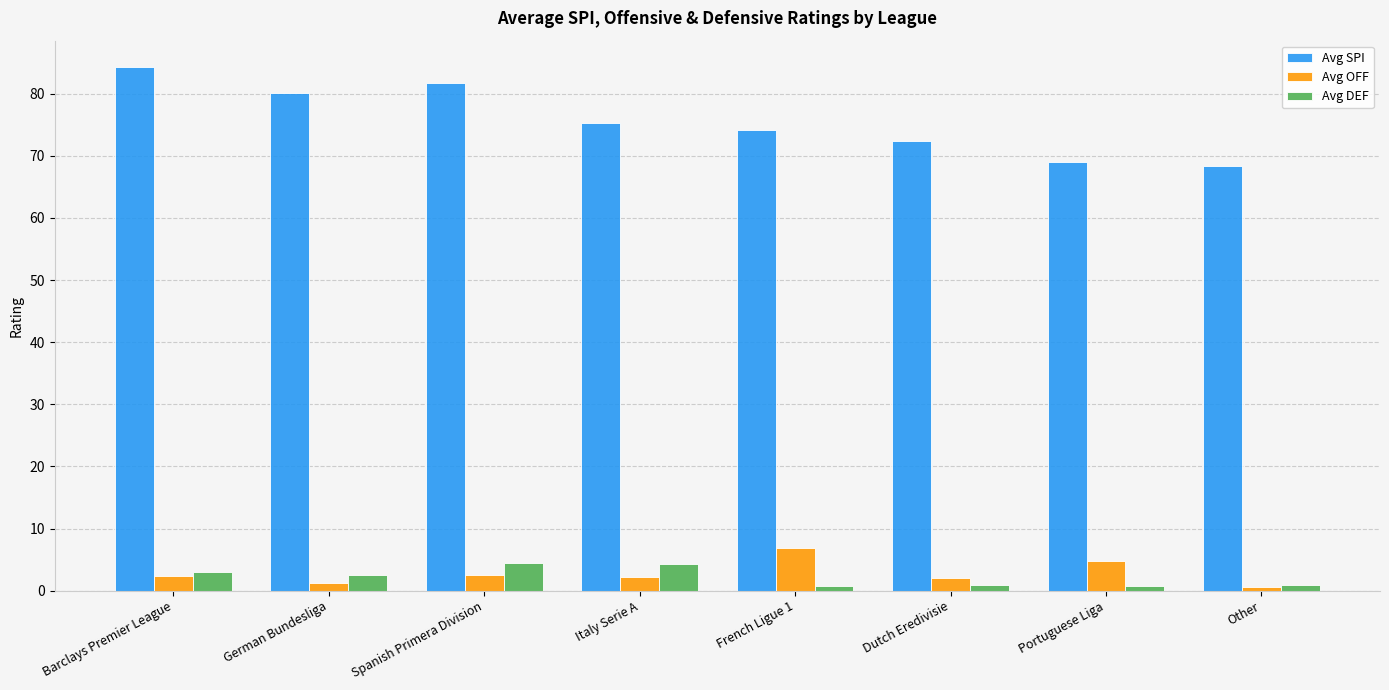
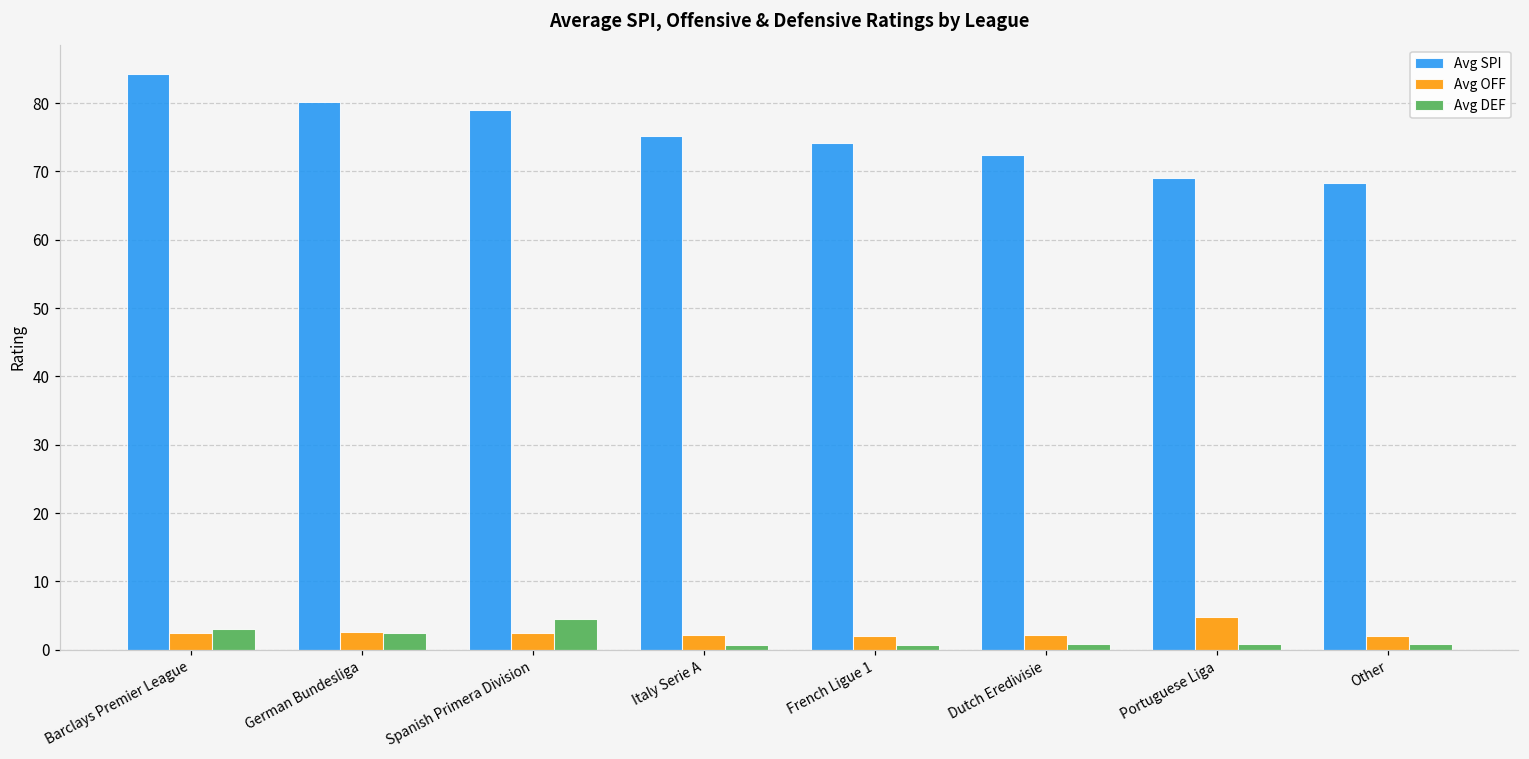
Avg OFF, German Bundesliga: 1 -> 3
Avg SPI, Spanish Primera Division: 82 -> 79
Avg DEF, Italy Serie A: 4 -> 1
Avg OFF, French Ligue 1: 7 -> 2
Avg OFF, Other: 1 -> 2
